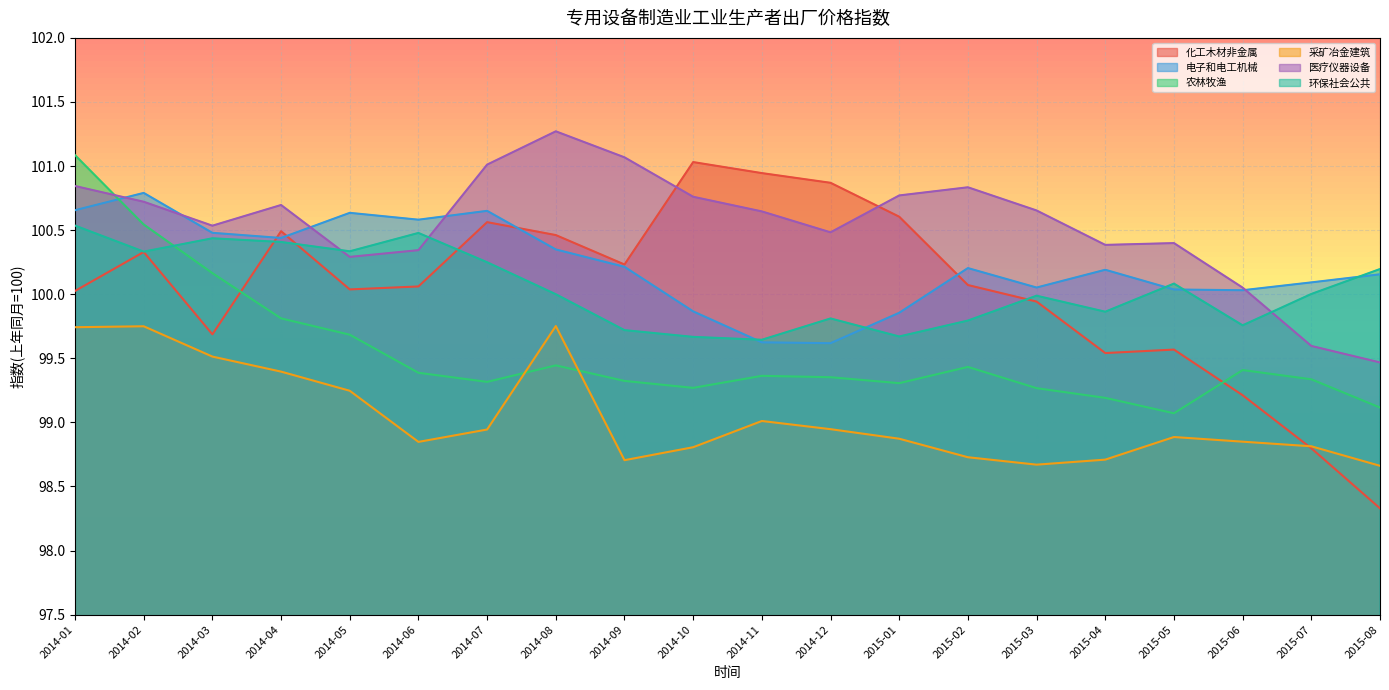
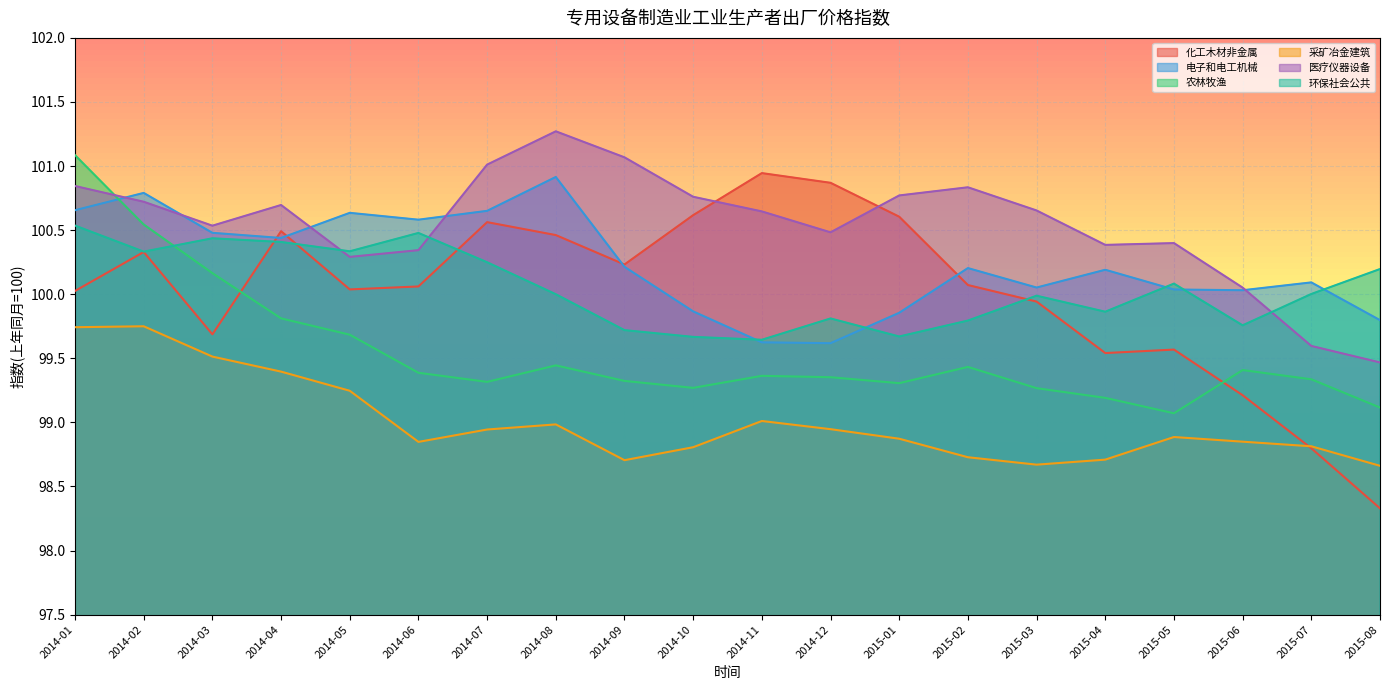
电子和电工机械, 2014-08: 100.35 -> 100.91
采矿冶金建筑, 2014-08: 99.75 -> 98.98
化工木材非金属, 2014-10: 101.03 -> 100.62
电子和电工机械, 2015-08: 100.16 -> 99.80
